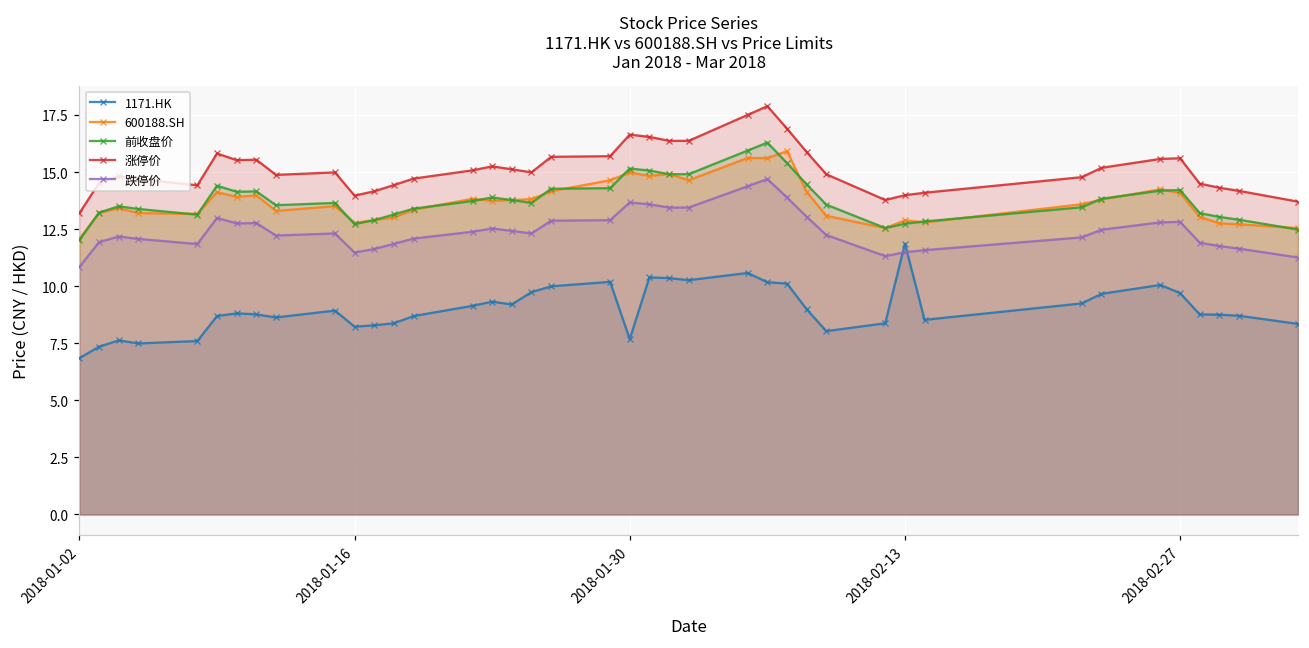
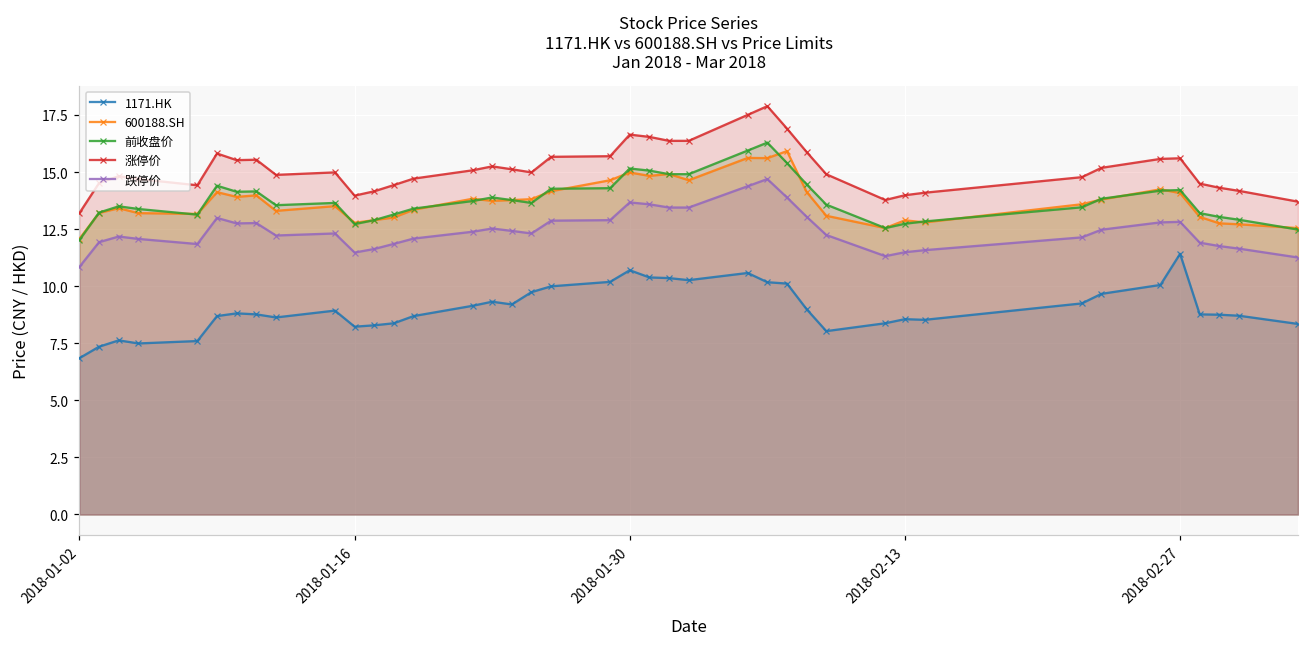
1171.HK, 2018-01-30: 7.7 -> 10.7
1171.HK, 2018-02-13: 11.9 -> 8.6
1171.HK, 2018-02-27: 9.7 -> 11.4
